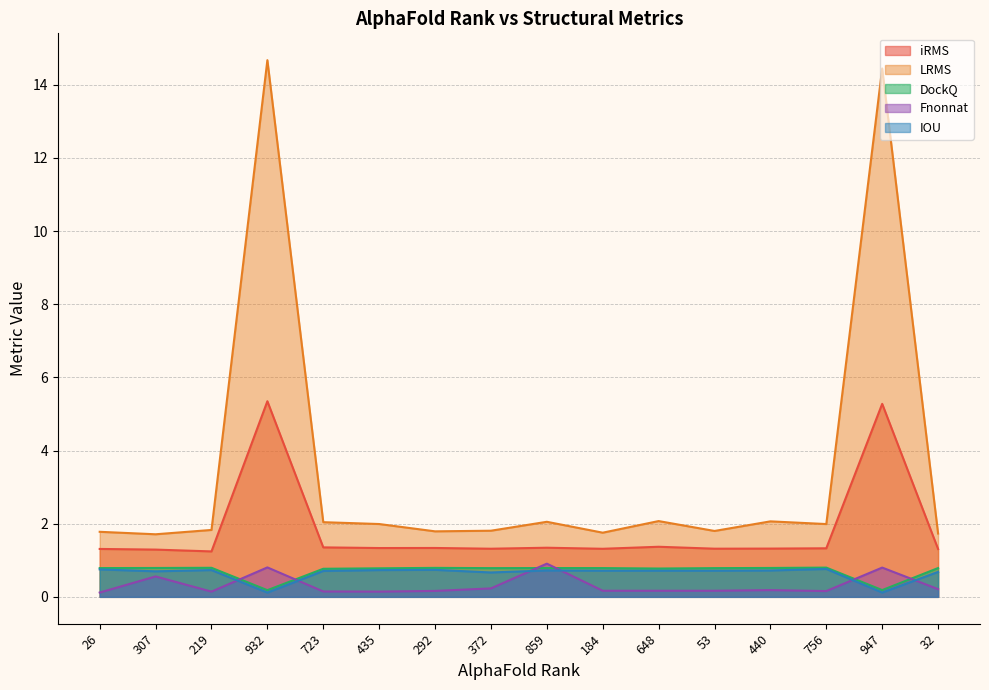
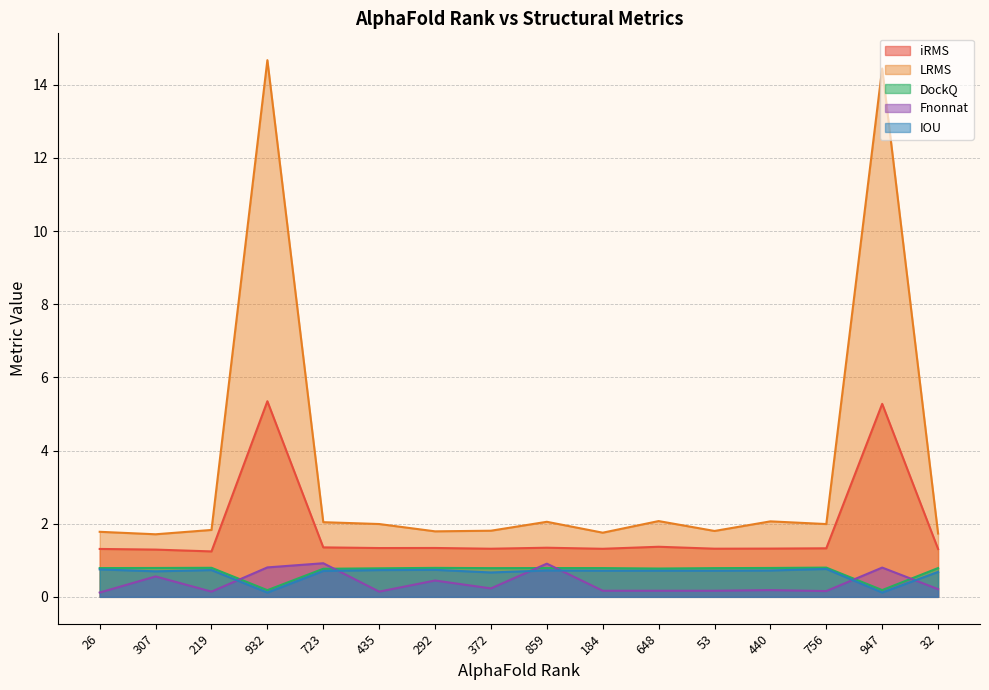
Fnonnat, 723: 0.1 -> 0.9
Fnonnat, 292: 0.2 -> 0.4
